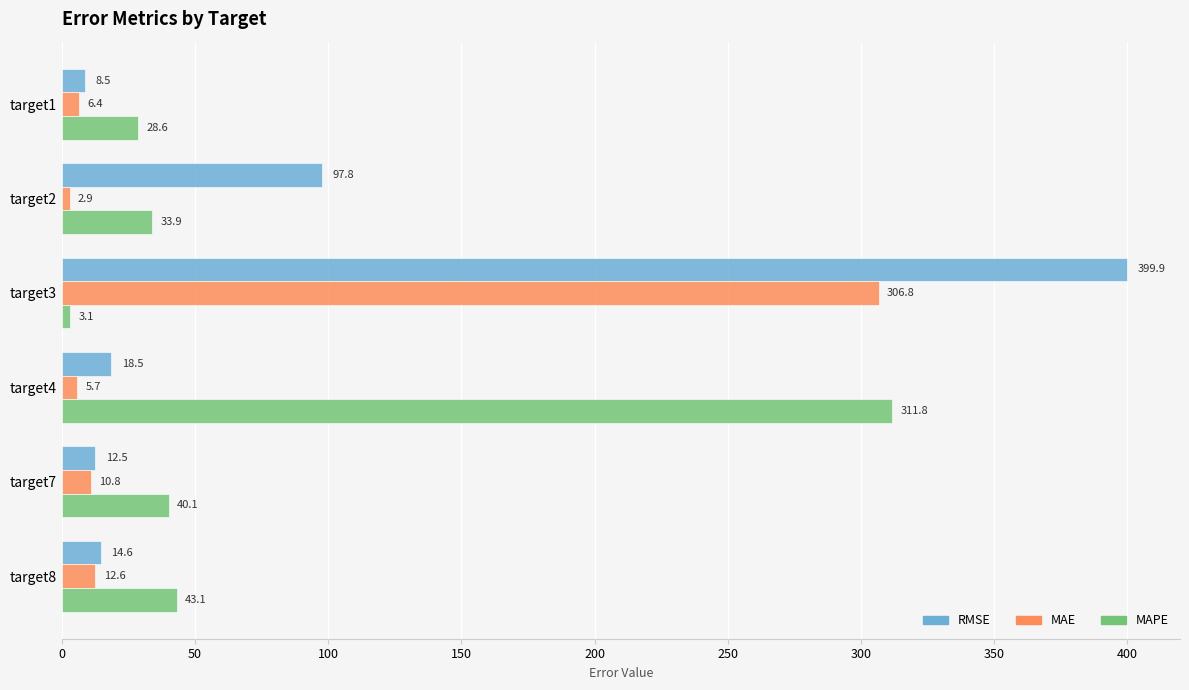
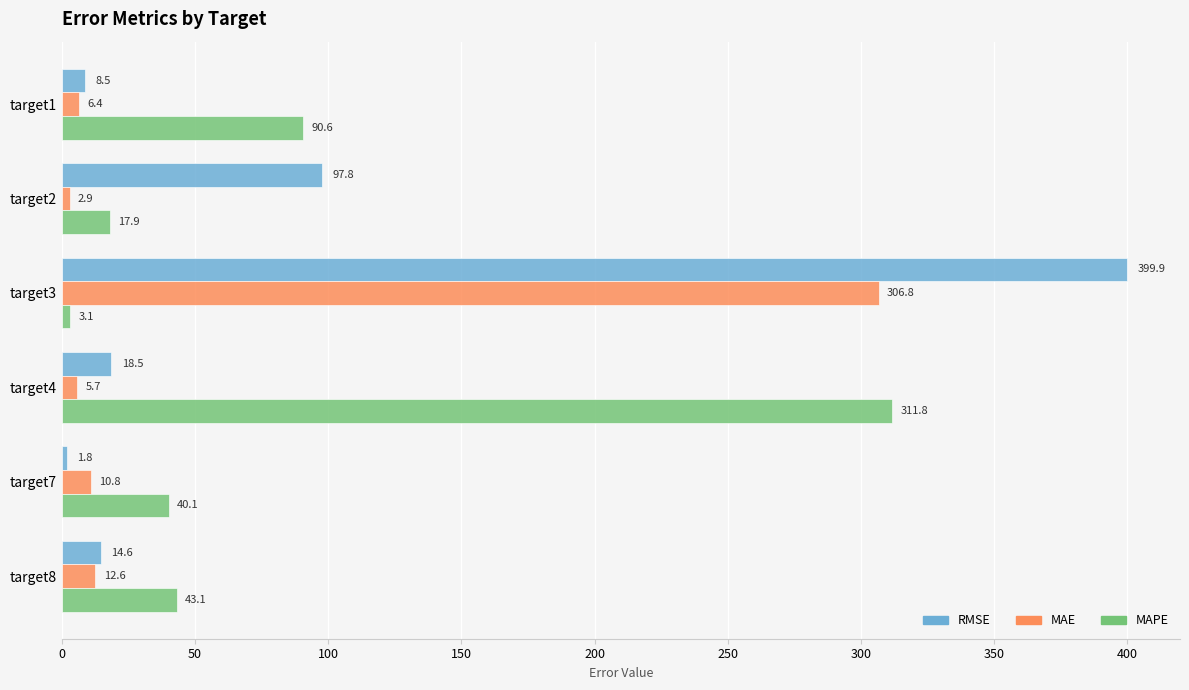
MAPE, target1: 28.6 -> 90.6
MAPE, target2: 33.9 -> 17.9
RMSE, target7: 12.5 -> 1.8
